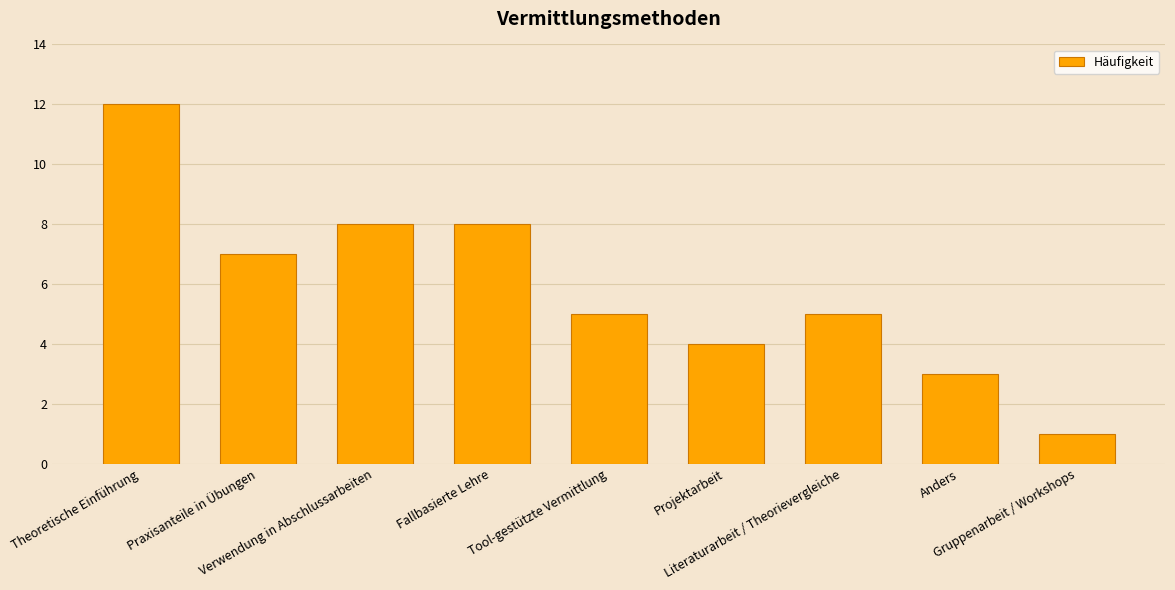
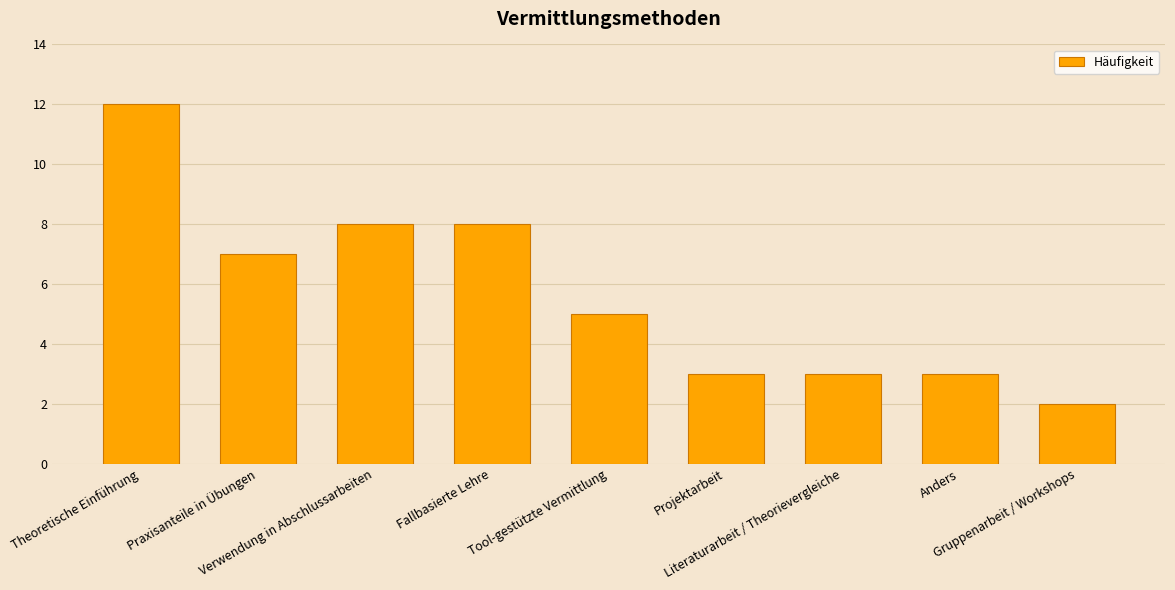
Projektarbeit: 4 -> 3
Literaturarbeit / Theorievergleiche: 5 -> 3
Gruppenarbeit / Workshops: 1 -> 2
